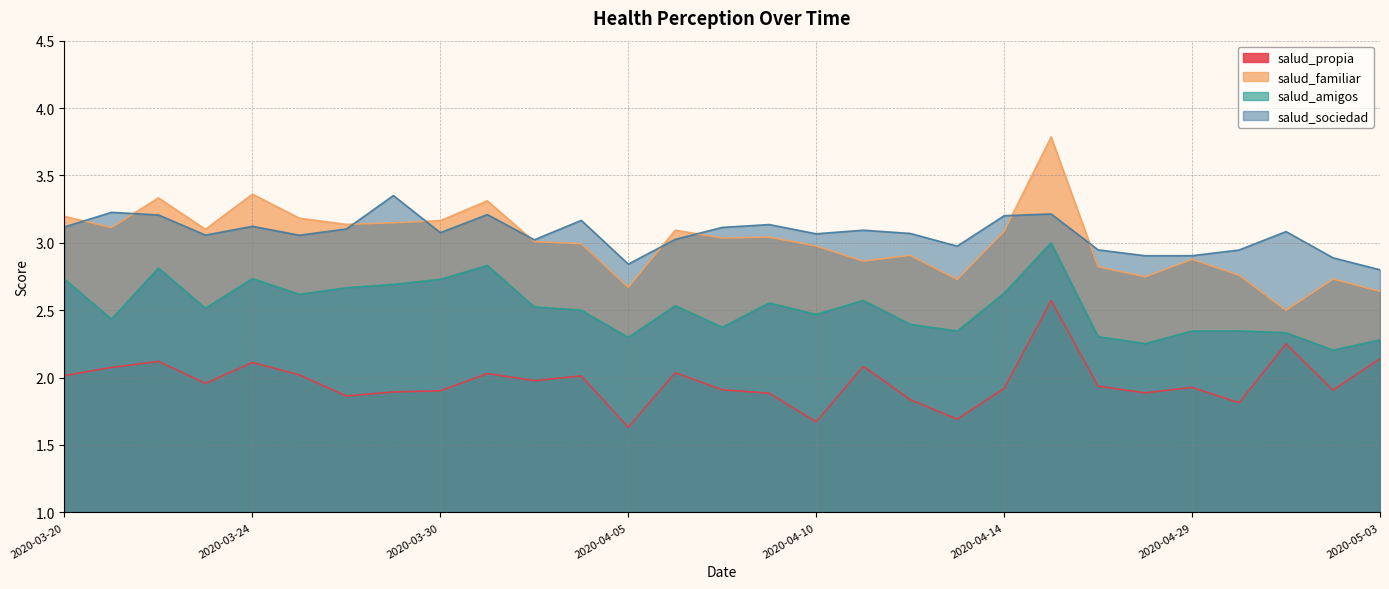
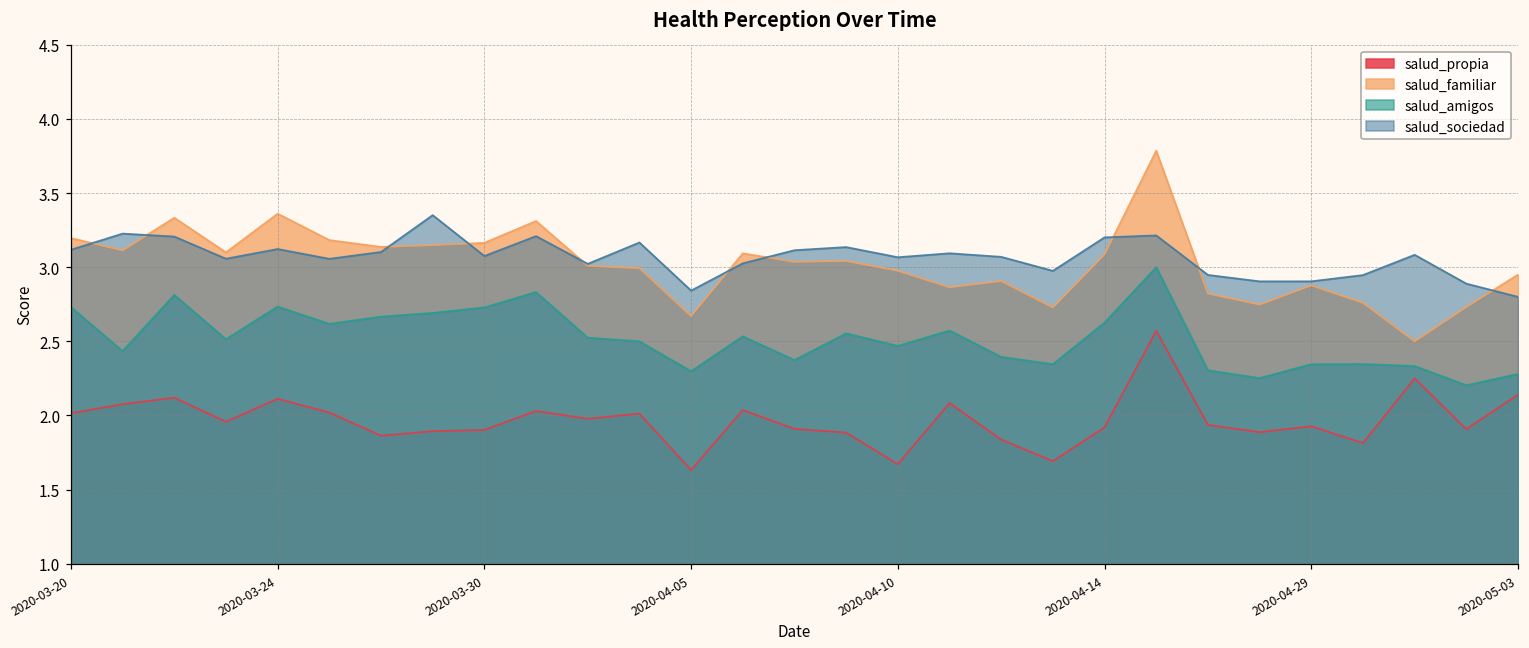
salud_familiar, 2020-05-03: 2.64 -> 2.95
